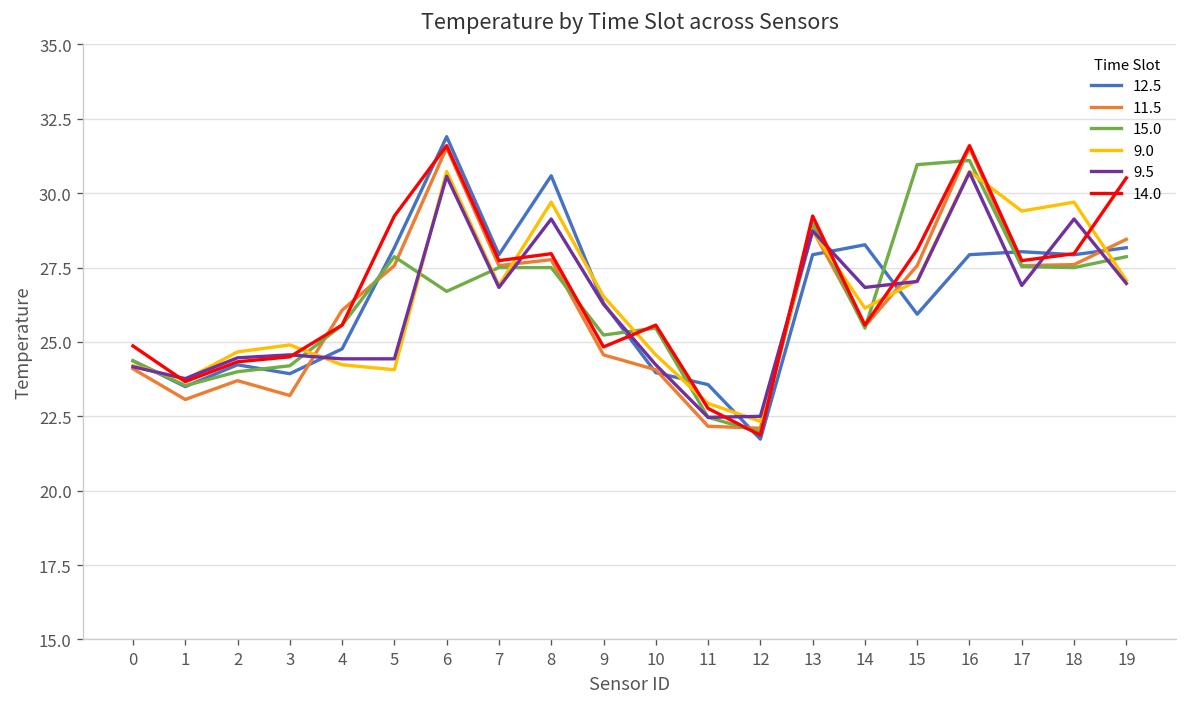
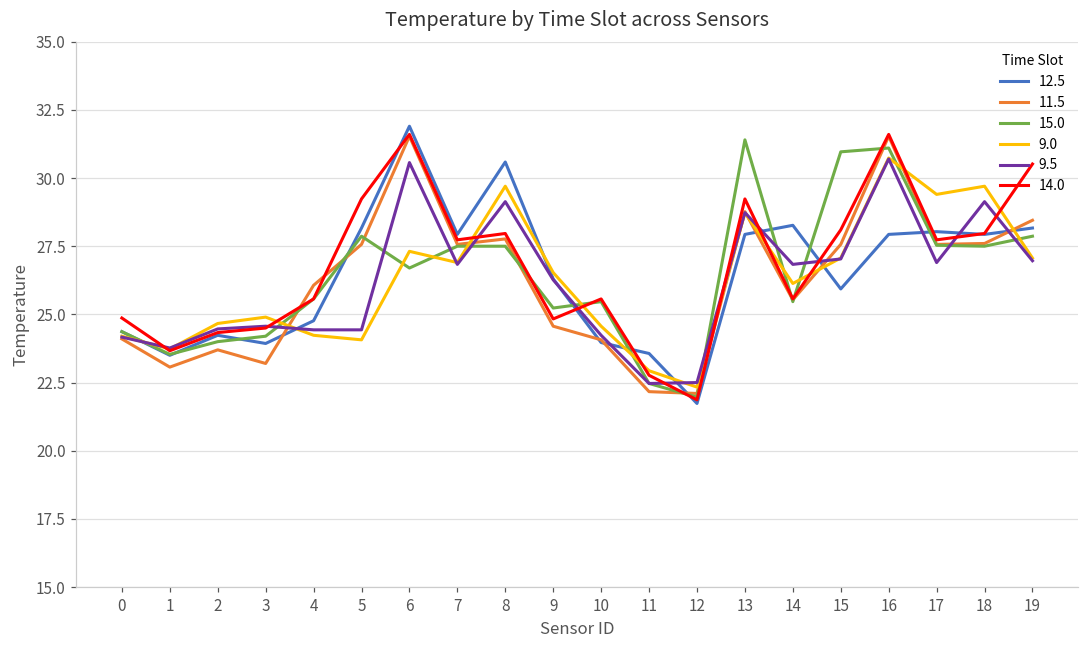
9.0, 6: 30.7 -> 27.3
15.0, 13: 29.0 -> 31.4
